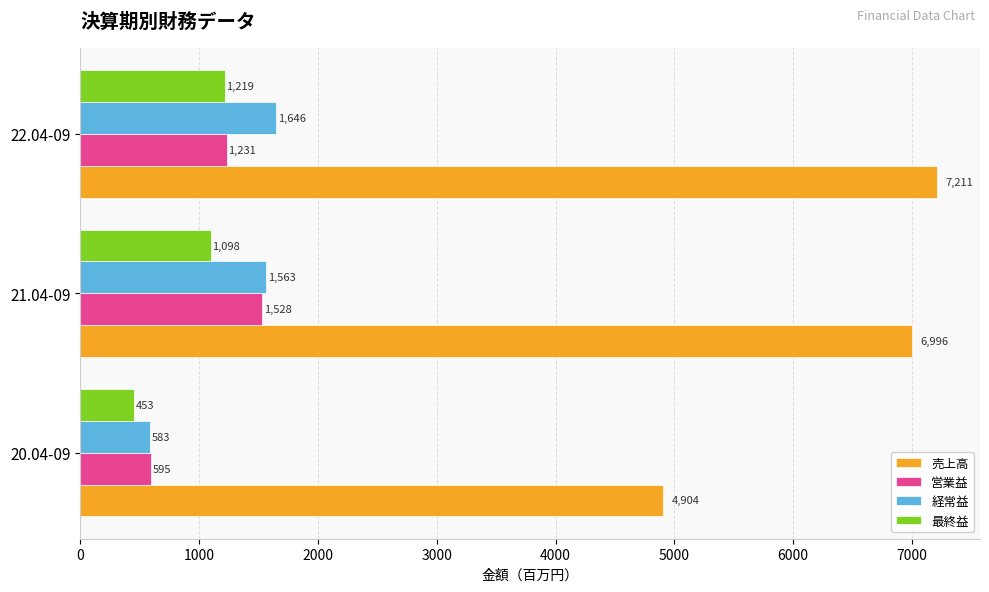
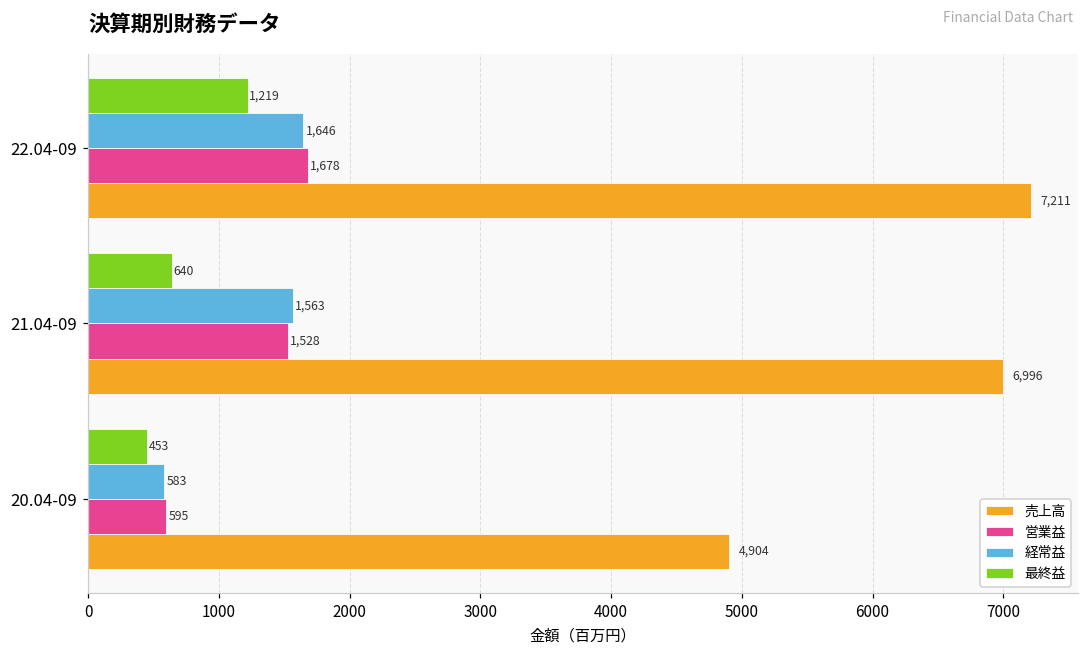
営業益, 22.04-09: 1,231 -> 1,678
最終益, 21.04-09: 1,098 -> 640
